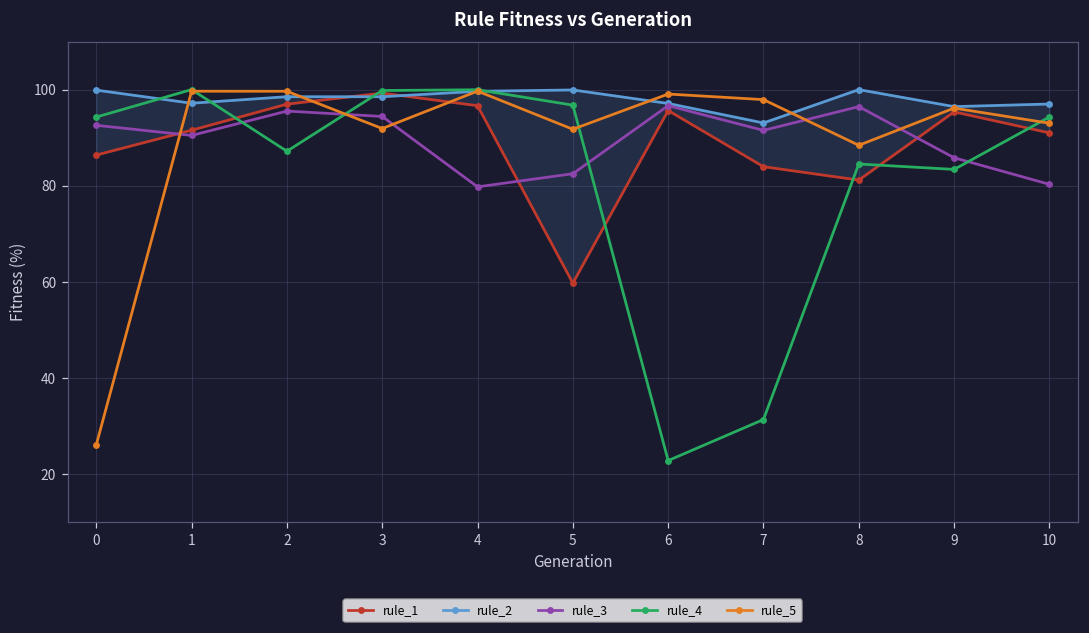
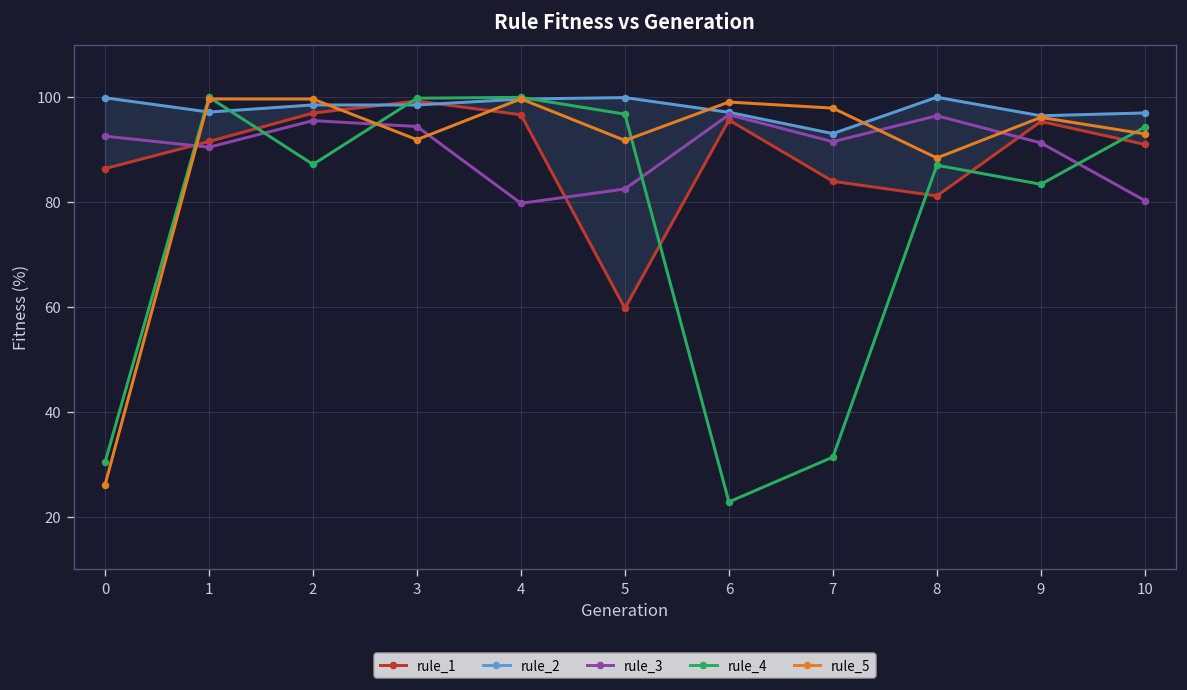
rule_4, 0: 94 -> 30
rule_4, 8: 85 -> 87
rule_3, 9: 86 -> 91
